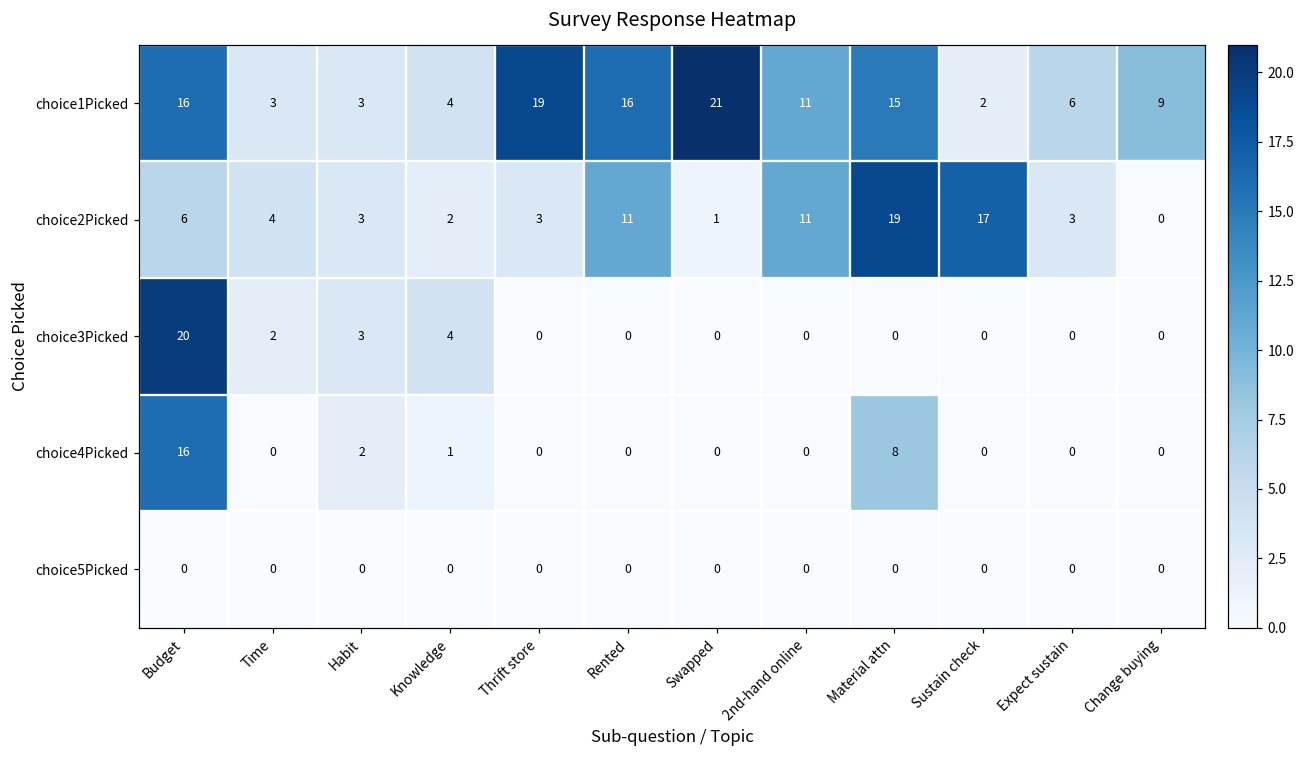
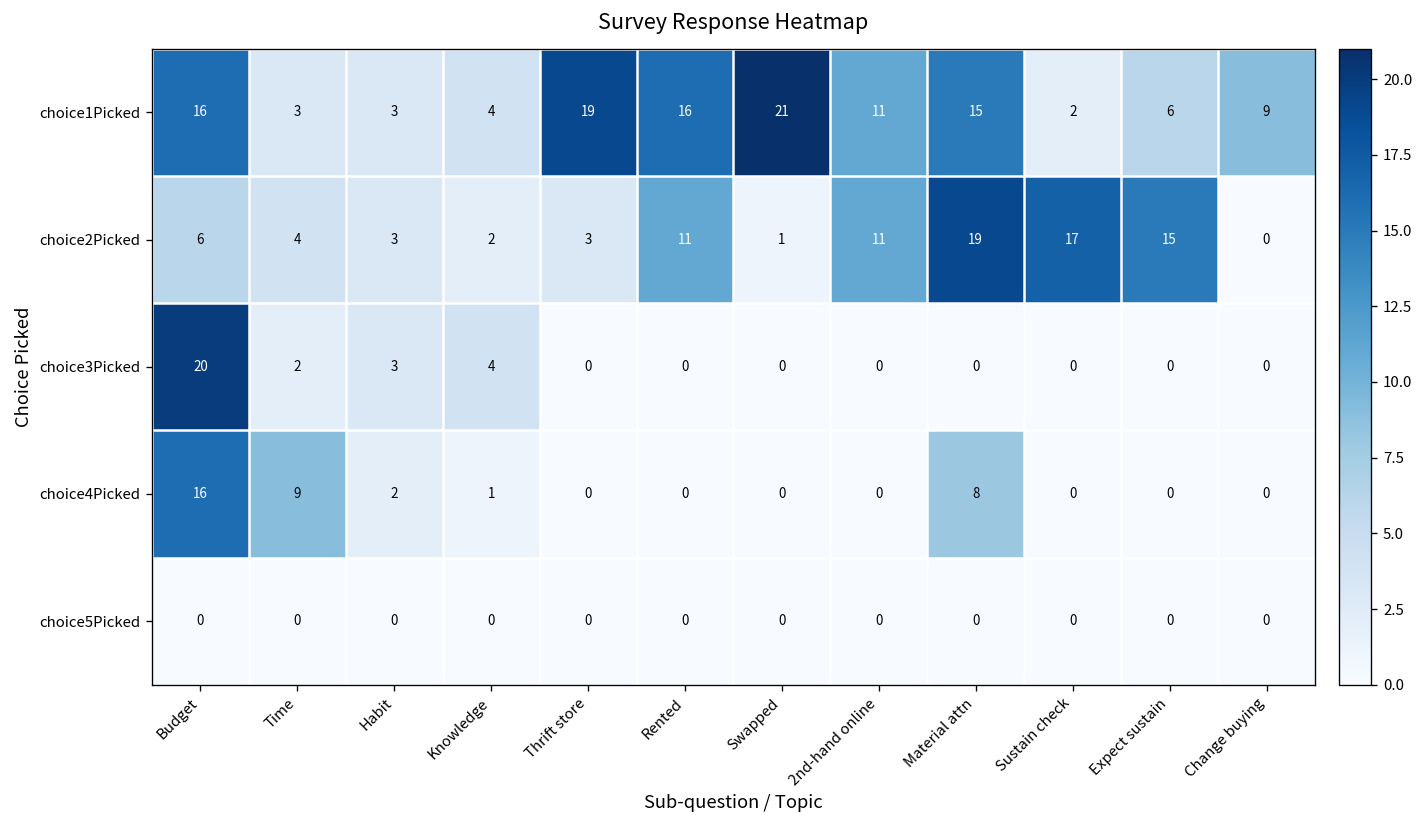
choice2Picked, Expect sustain: 3 -> 15
choice4Picked, Time: 0 -> 9
